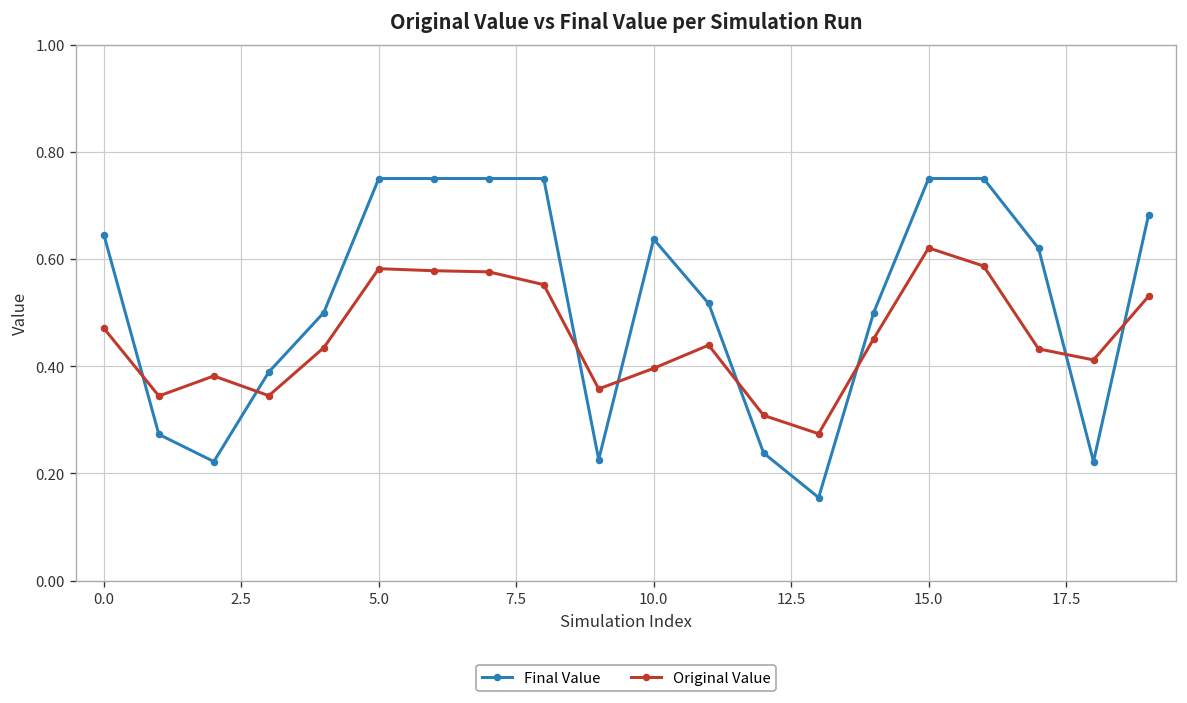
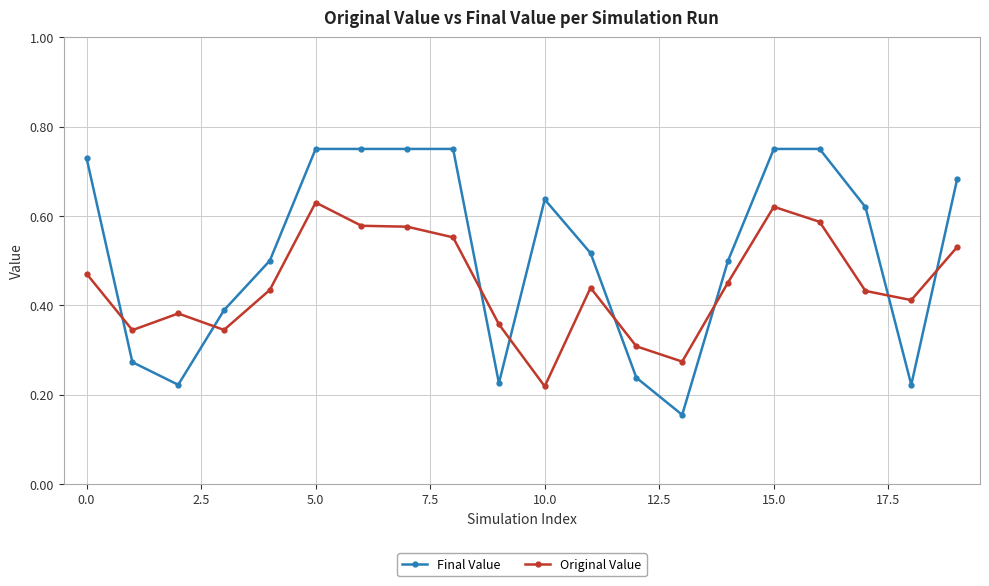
Final Value, 0.0: 0.65 -> 0.73
Original Value, 5.0: 0.58 -> 0.63
Original Value, 10.0: 0.40 -> 0.22
